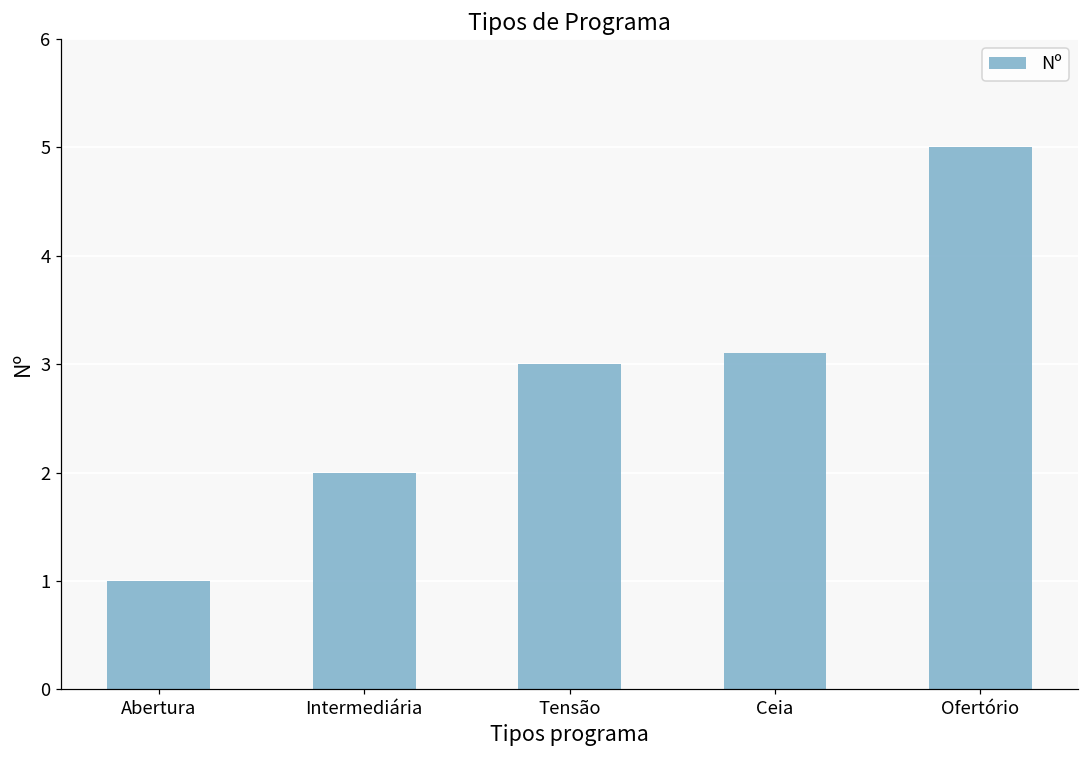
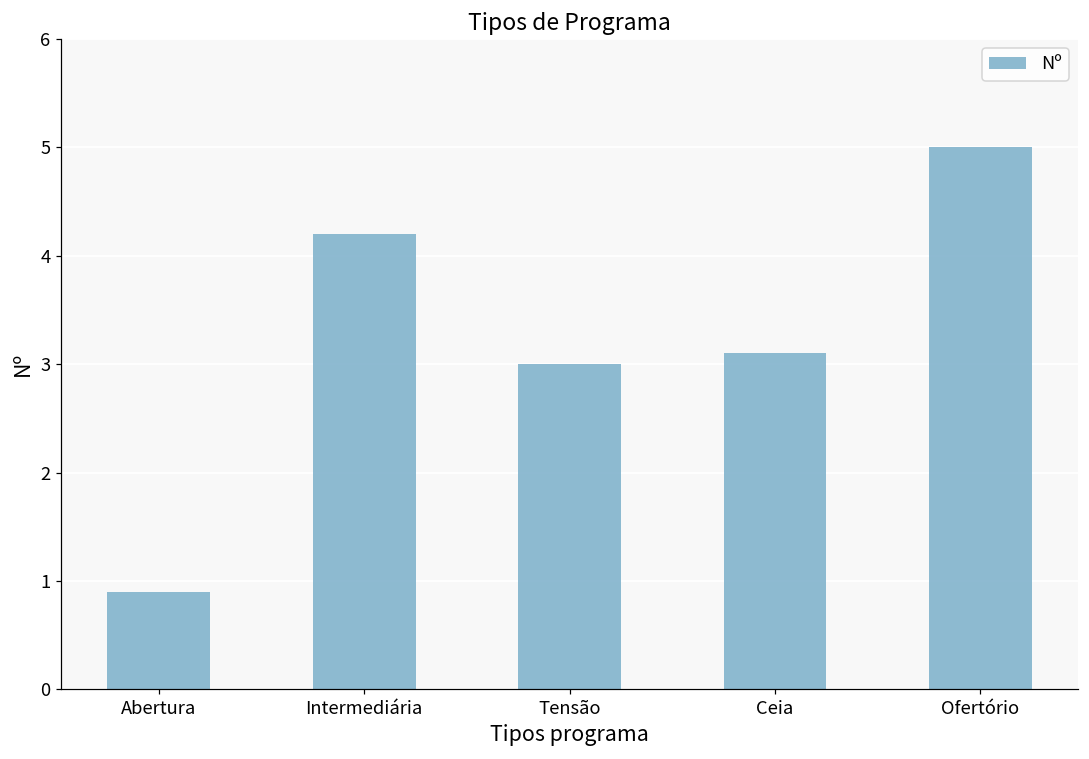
Abertura: 1.0 -> 0.9
Intermediária: 2.0 -> 4.2
